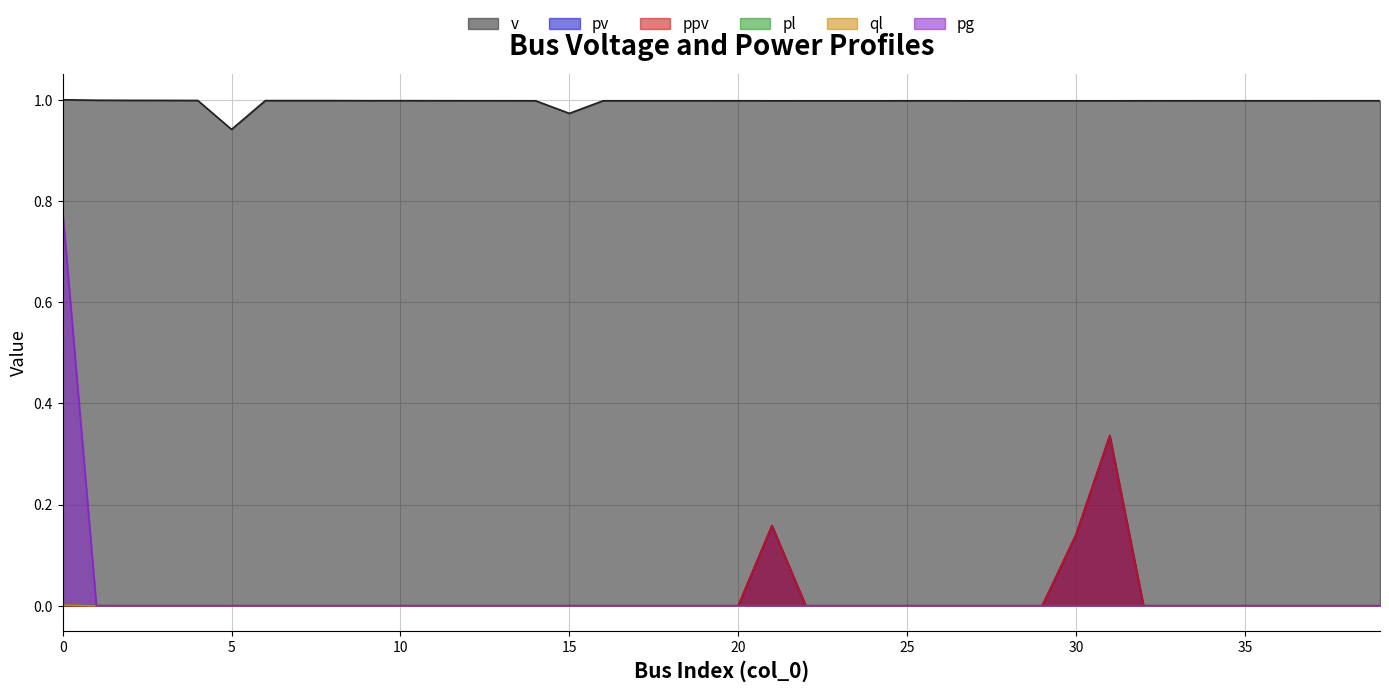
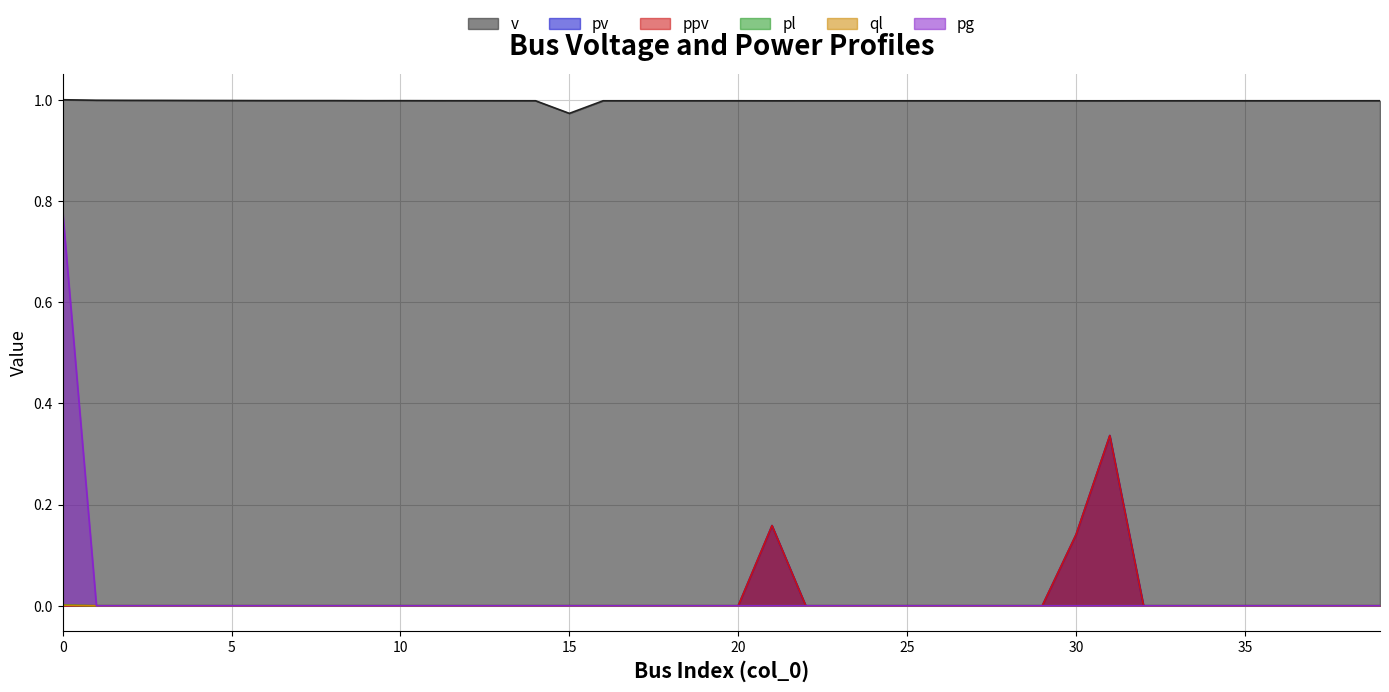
v, 5: 0.94 -> 1.00
